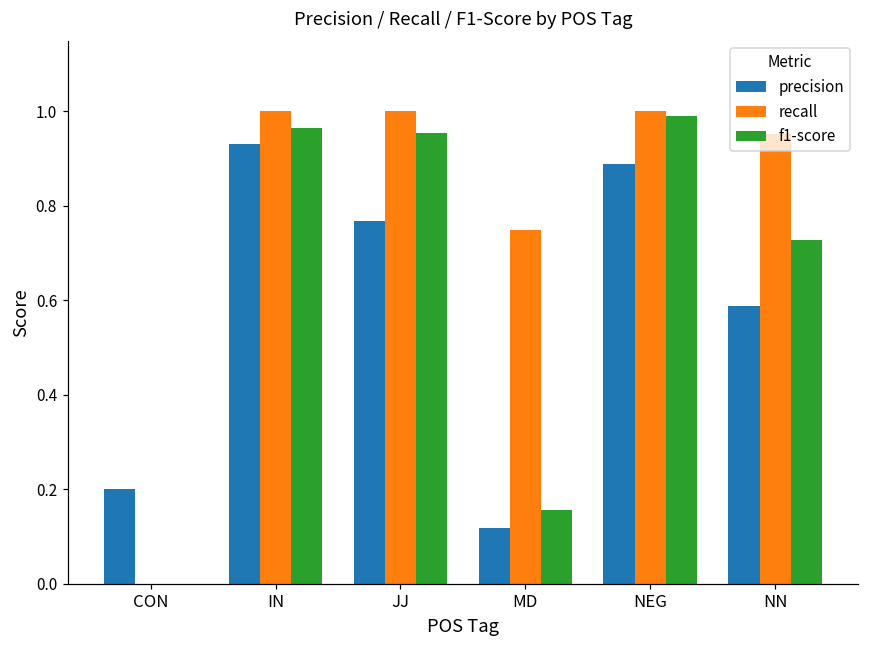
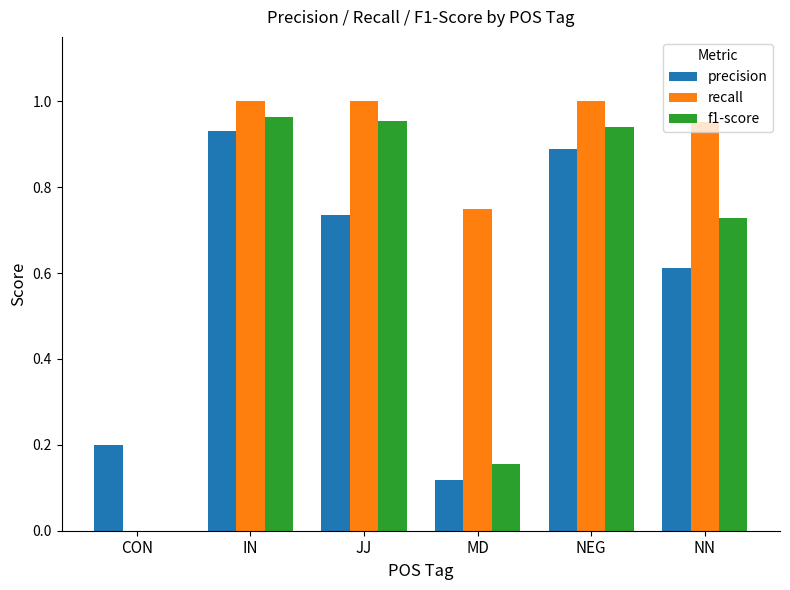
precision, JJ: 0.77 -> 0.74
f1-score, NEG: 0.99 -> 0.94
precision, NN: 0.59 -> 0.61
